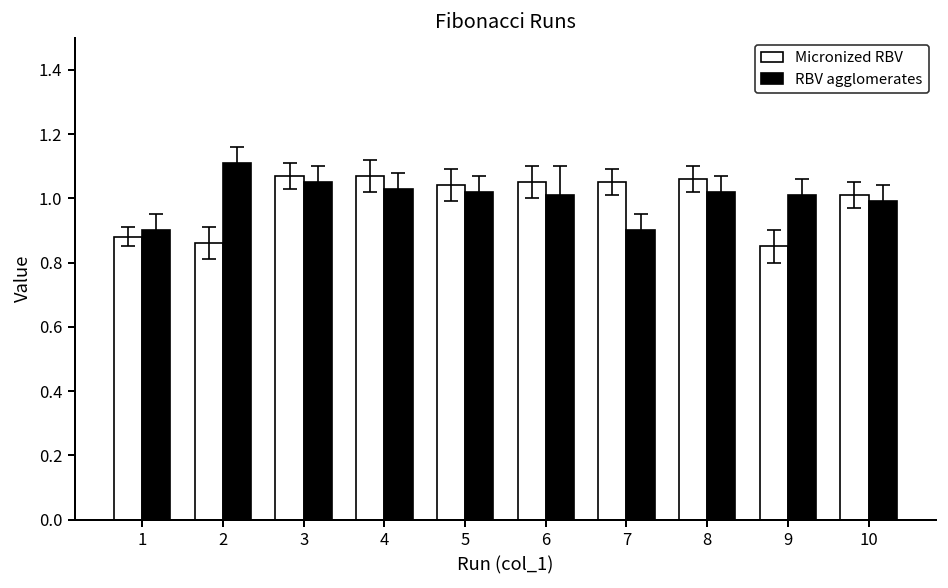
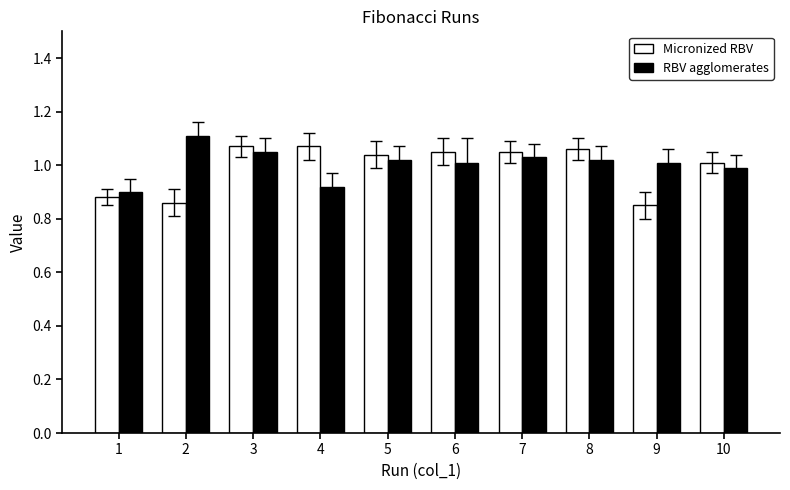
RBV agglomerates, 4: 1.03 -> 0.92
RBV agglomerates, 7: 0.90 -> 1.03
